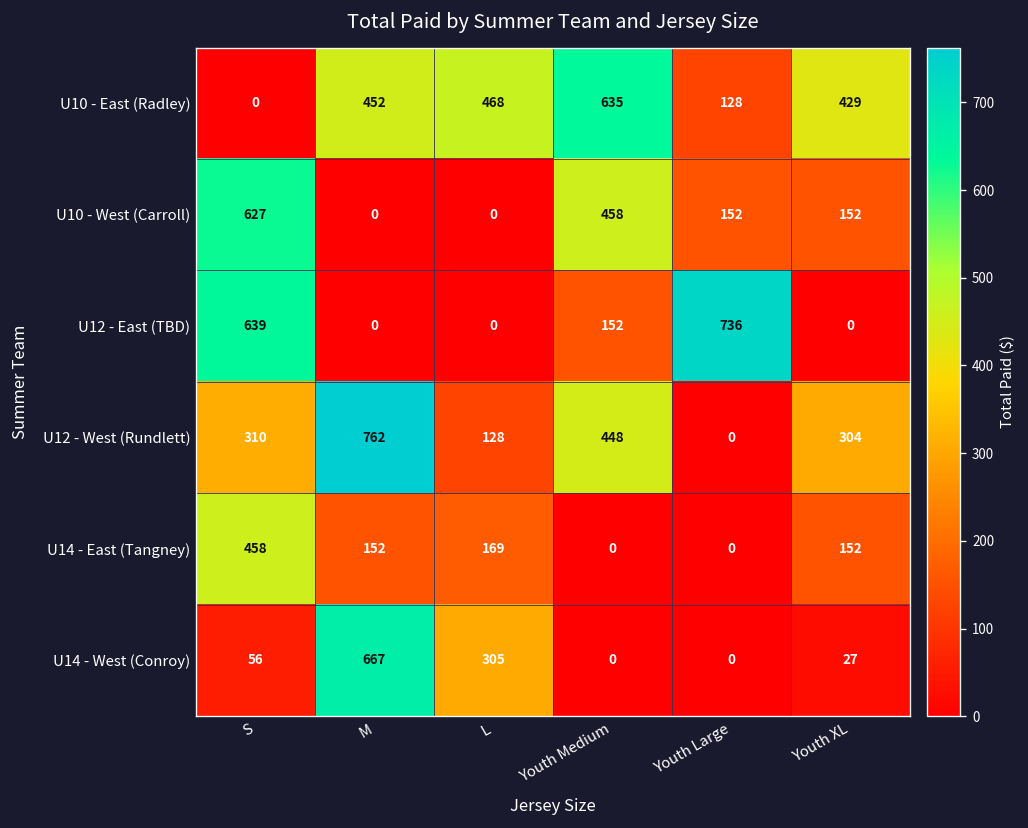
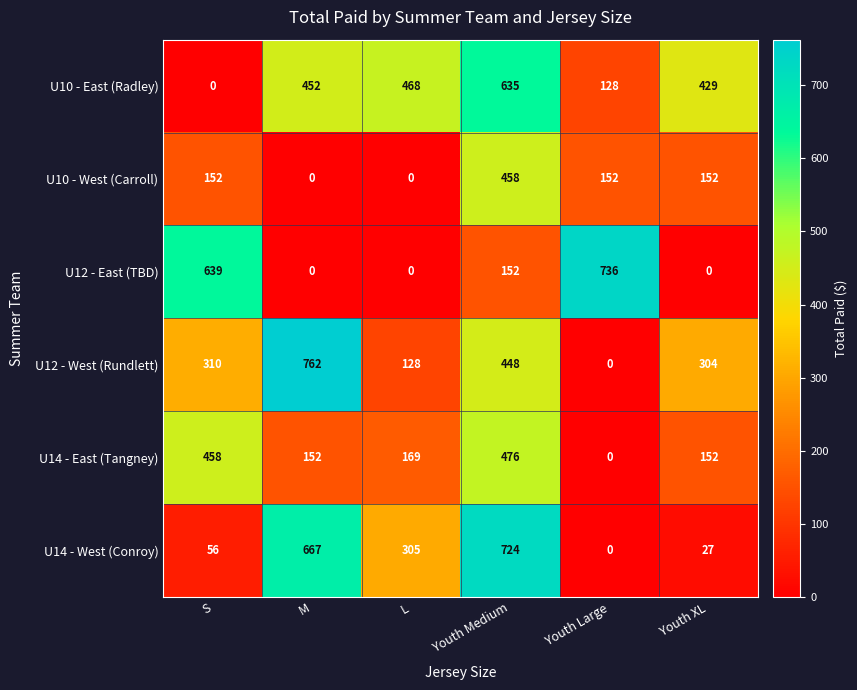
U10 - West (Carroll), S: 627 -> 152
U14 - East (Tangney), Youth Medium: 0 -> 476
U14 - West (Conroy), Youth Medium: 0 -> 724
